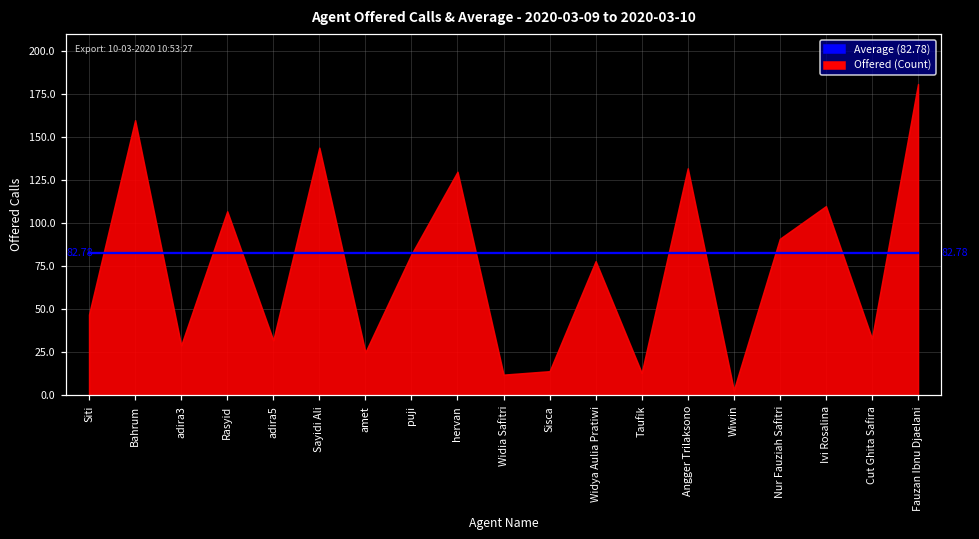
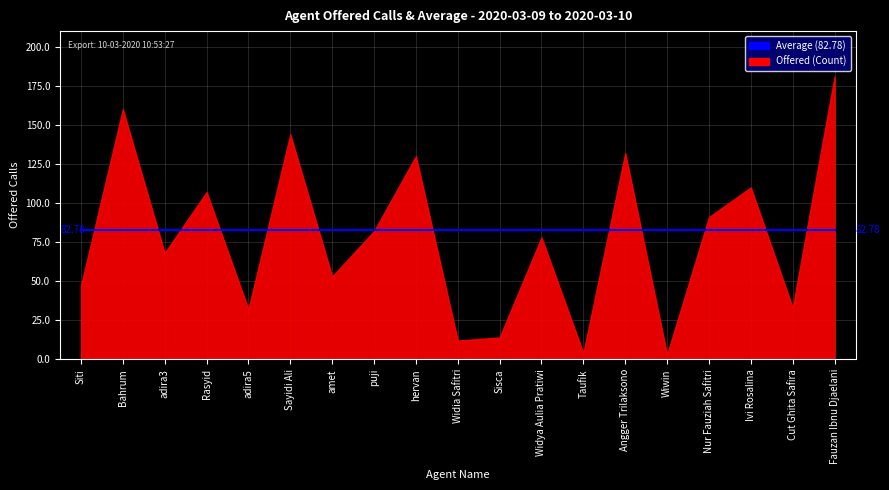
Offered (Count), adira3: 29 -> 68
Offered (Count), amet: 25 -> 53
Offered (Count), Taufik: 13 -> 4
